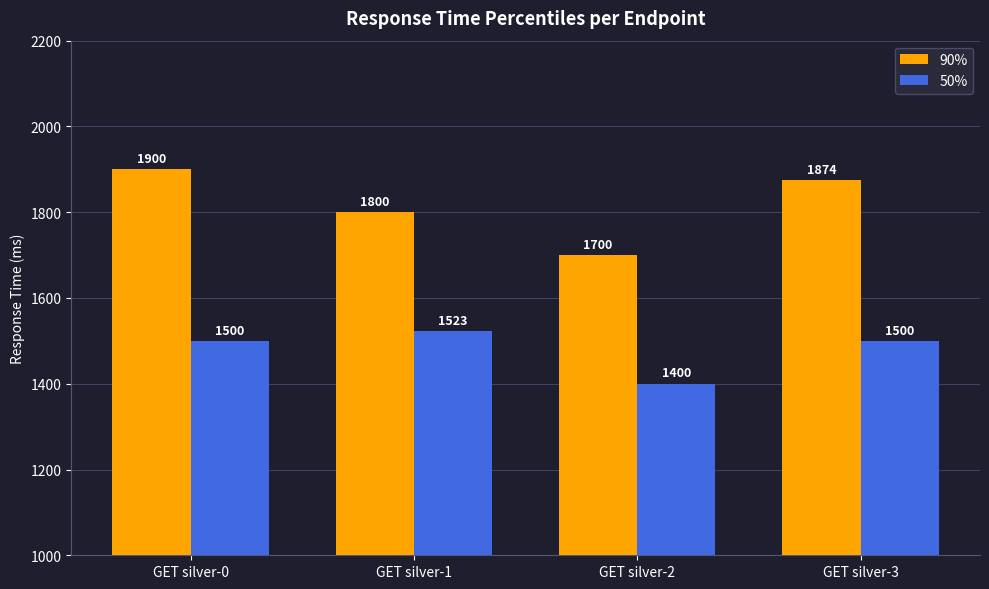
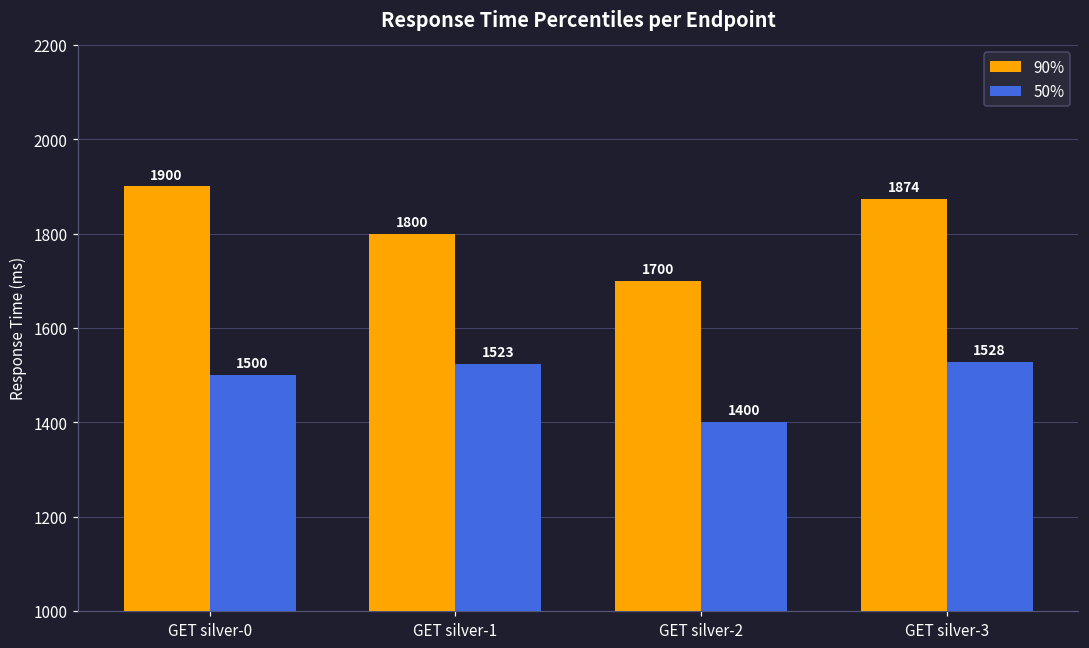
50%, GET silver-3: 1500 -> 1528
